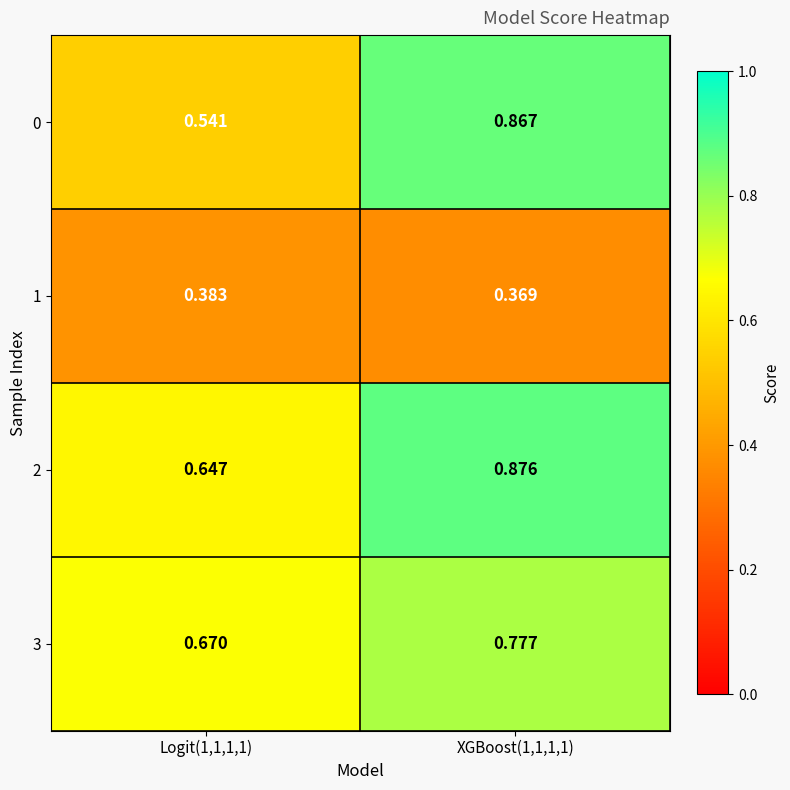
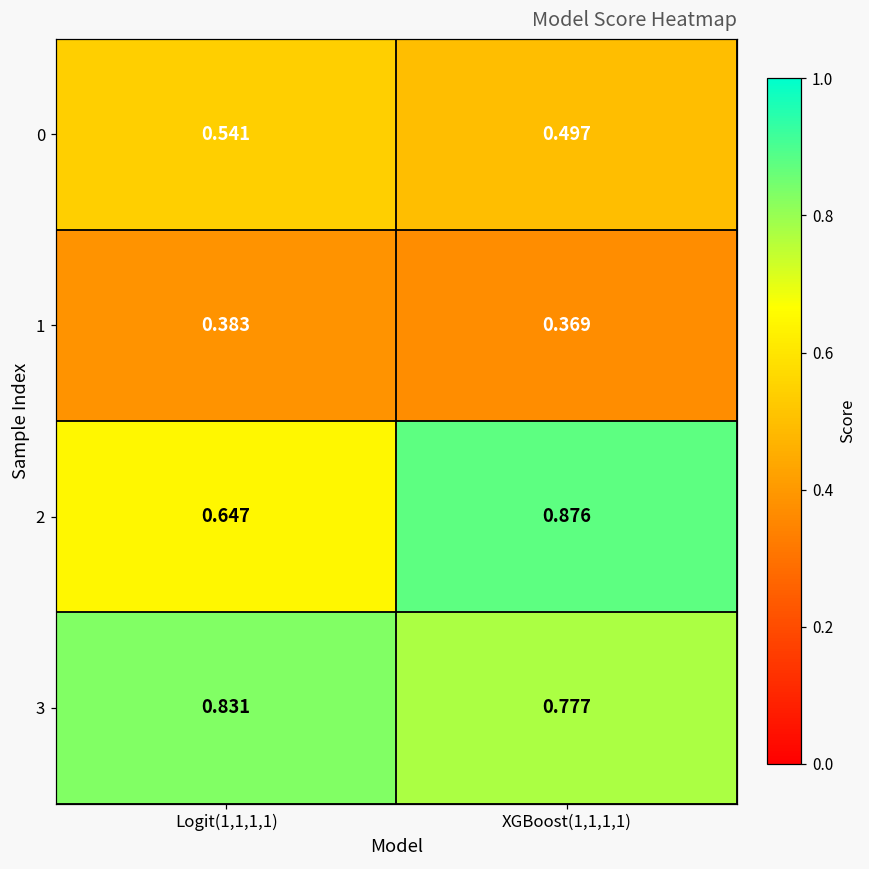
0, XGBoost(1,1,1,1): 0.867 -> 0.497
3, Logit(1,1,1,1): 0.670 -> 0.831
